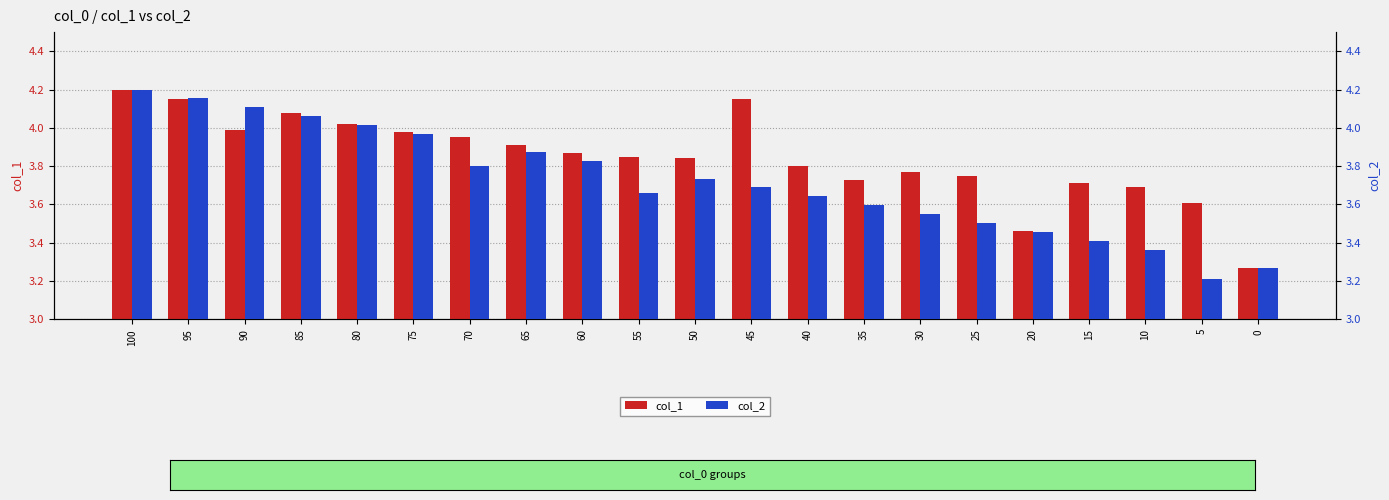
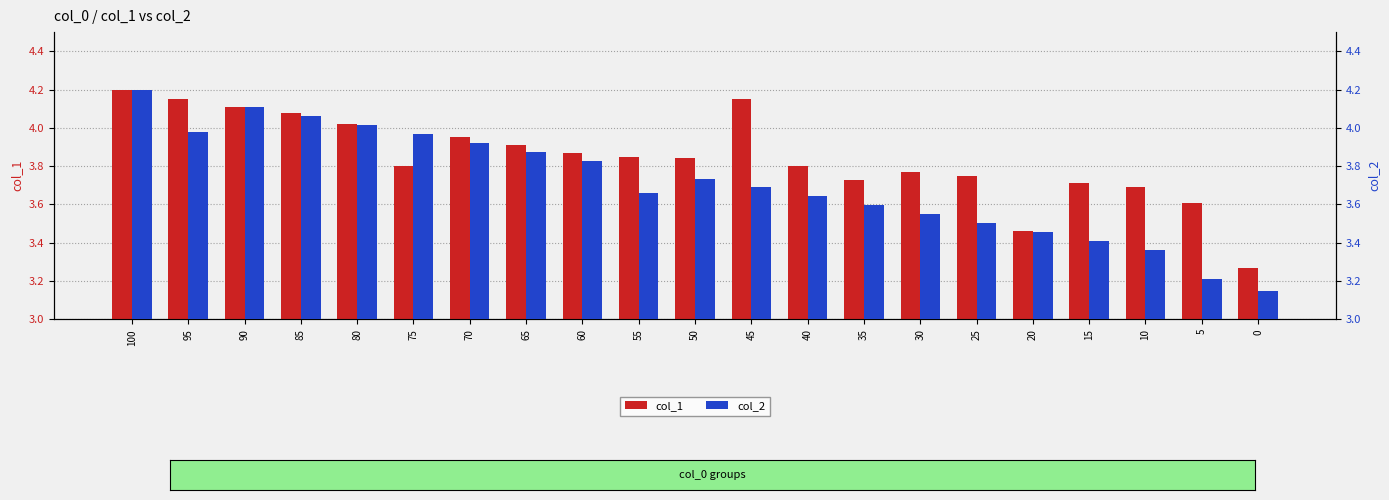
col_1, 90: 3.99 -> 4.11
col_1, 75: 3.98 -> 3.80
col_2, 95: 4.15 -> 3.98
col_2, 70: 3.80 -> 3.92
col_2, 0: 3.27 -> 3.15
